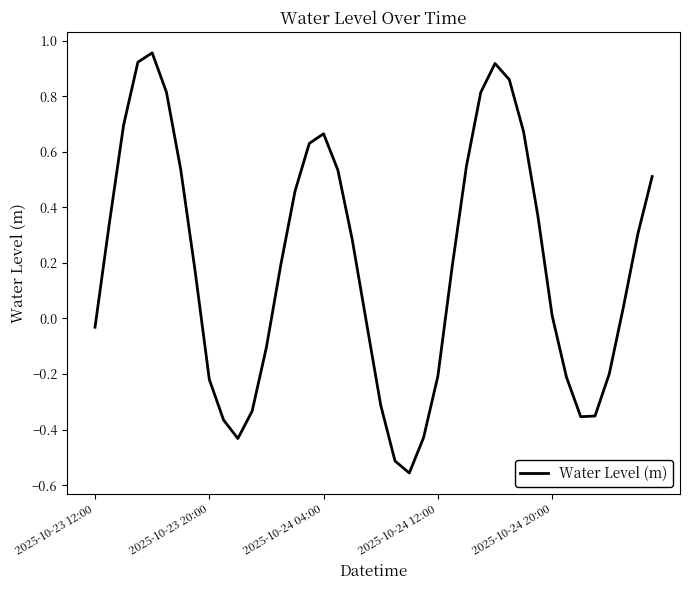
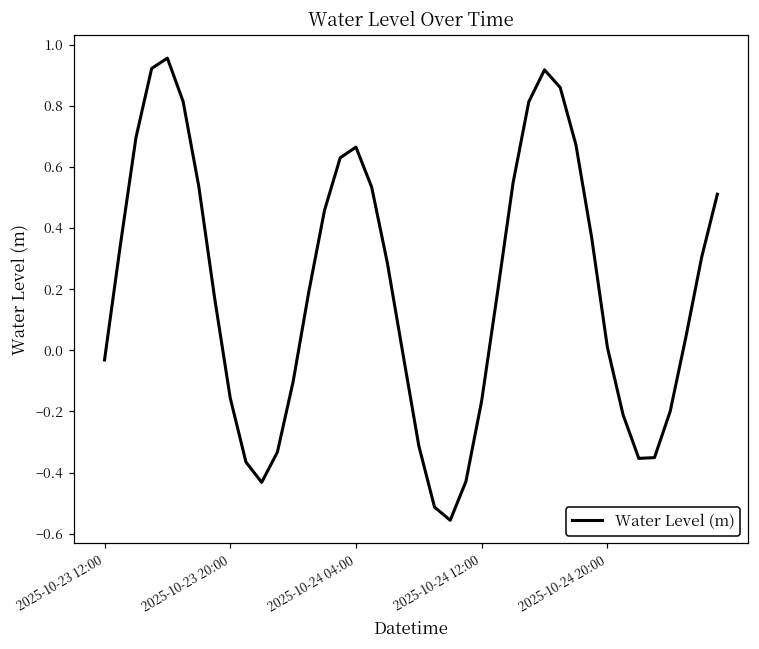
2025-10-23 20:00: -0.22 -> -0.16
2025-10-24 12:00: -0.21 -> -0.17
